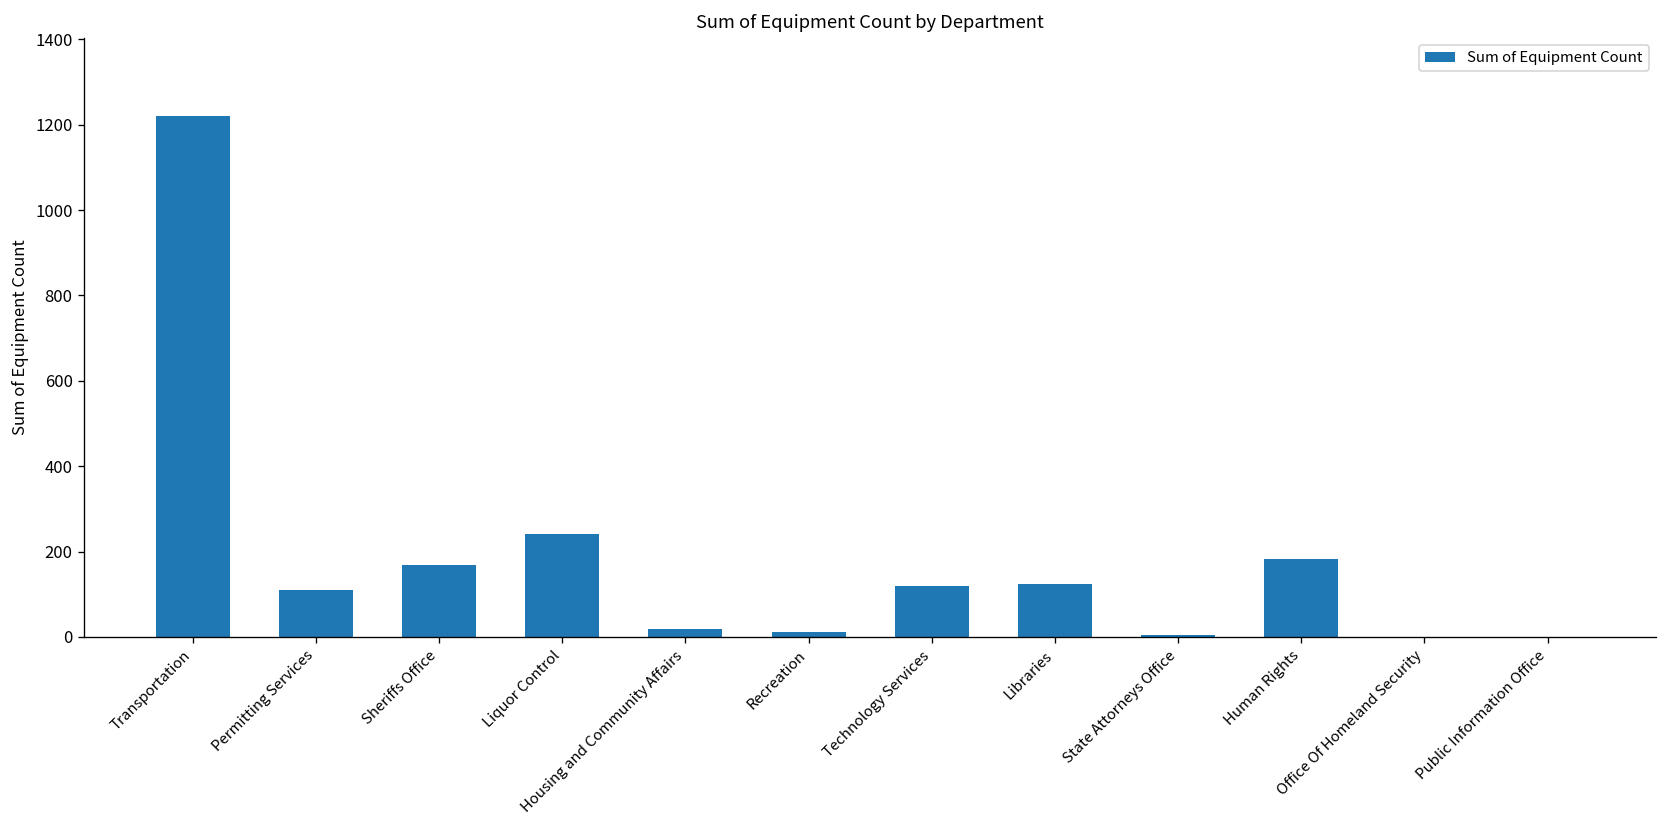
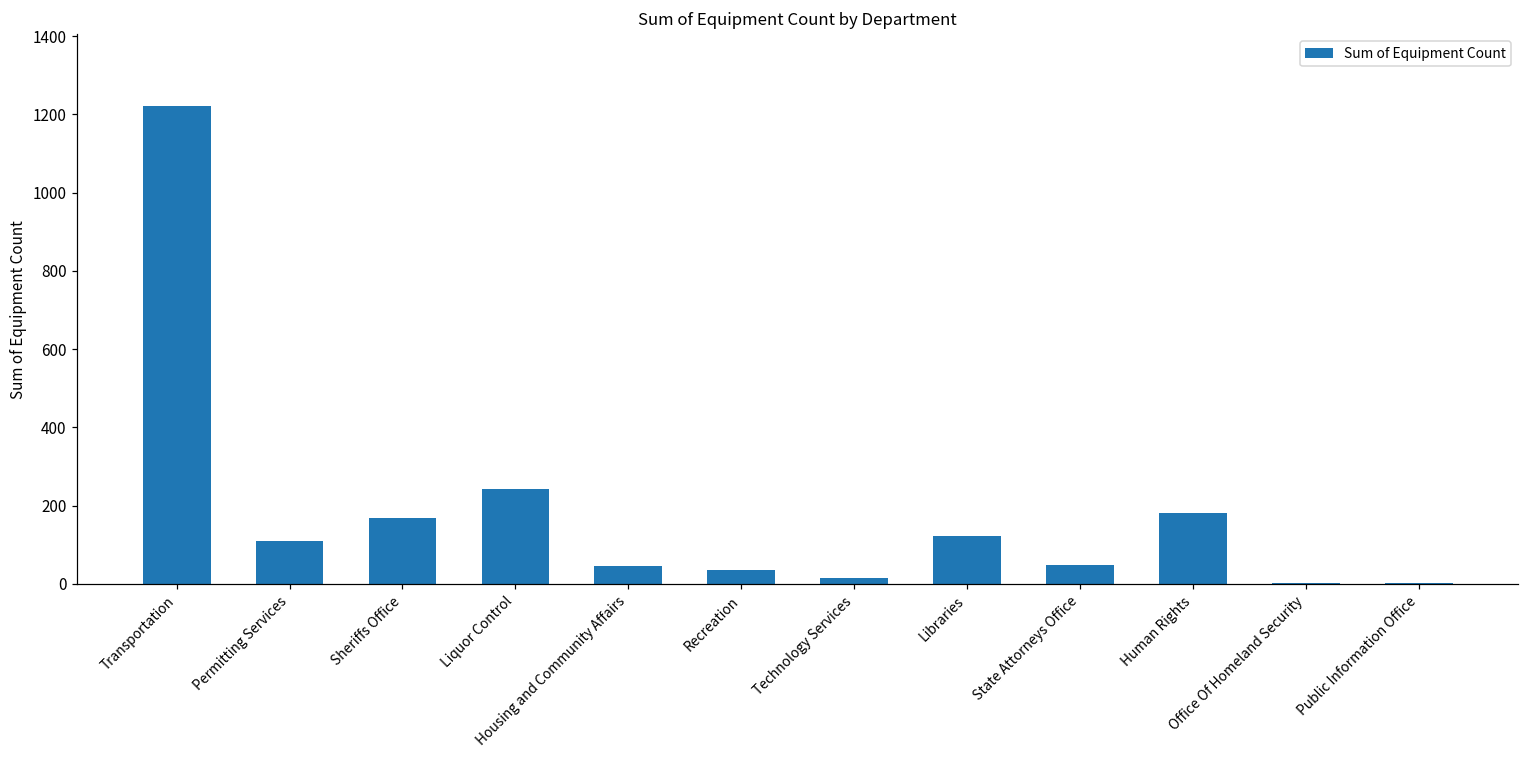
Housing and Community Affairs: 20 -> 50
Recreation: 10 -> 40
Technology Services: 120 -> 20
State Attorneys Office: 10 -> 50
